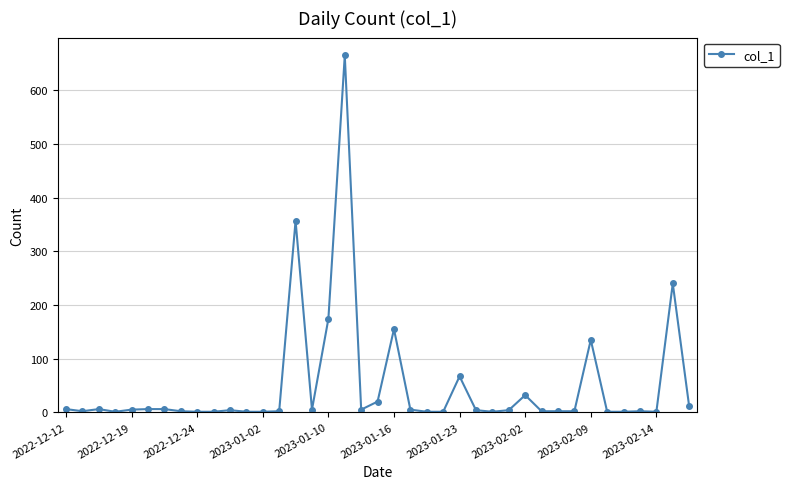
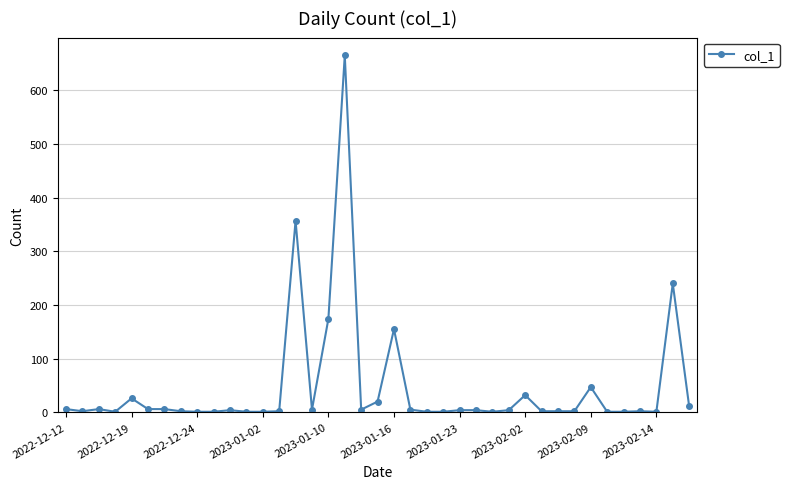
2022-12-19: 10 -> 30
2023-01-23: 70 -> 0
2023-02-09: 140 -> 50
